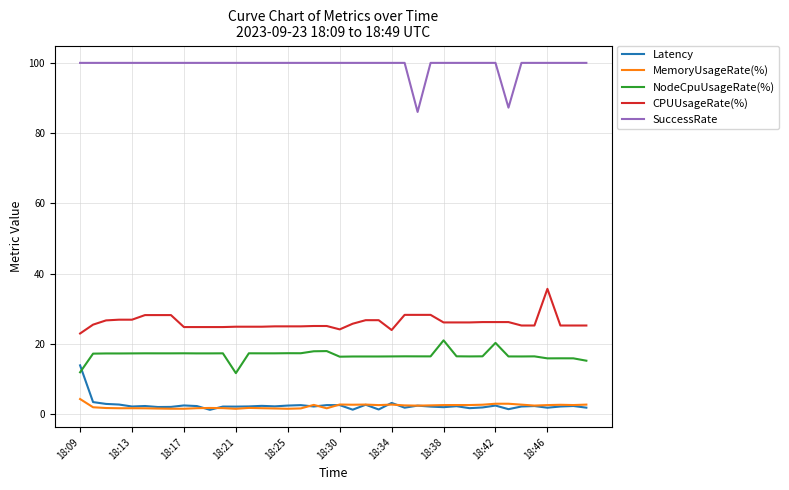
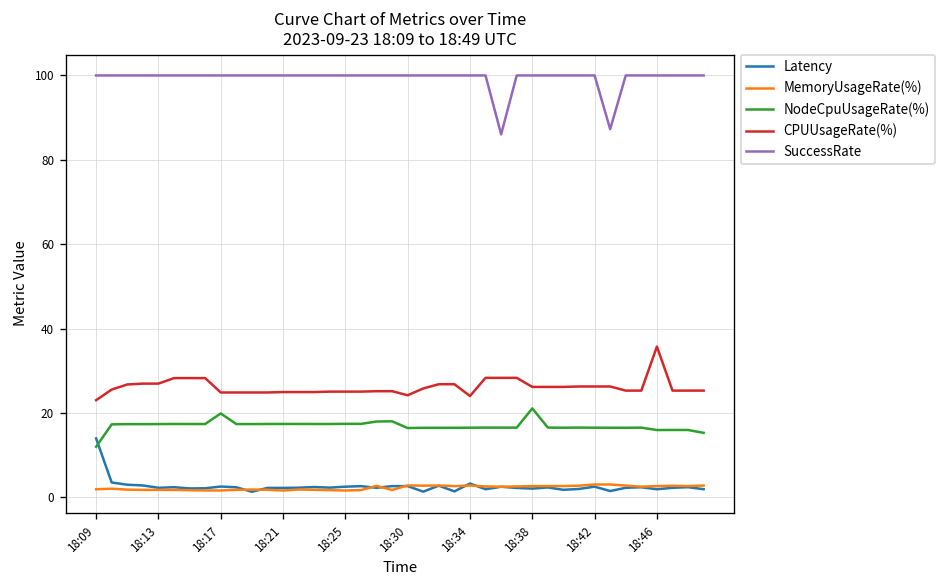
MemoryUsageRate(%), 18:09: 4 -> 2
NodeCpuUsageRate(%), 18:17: 17 -> 20
NodeCpuUsageRate(%), 18:21: 12 -> 17
NodeCpuUsageRate(%), 18:42: 20 -> 16
